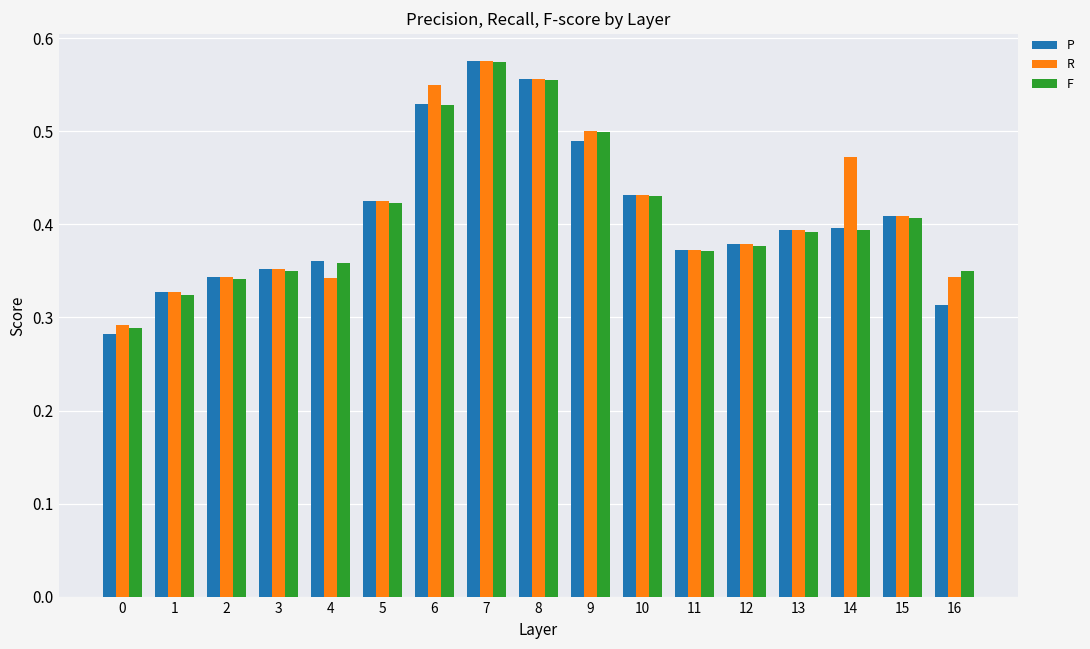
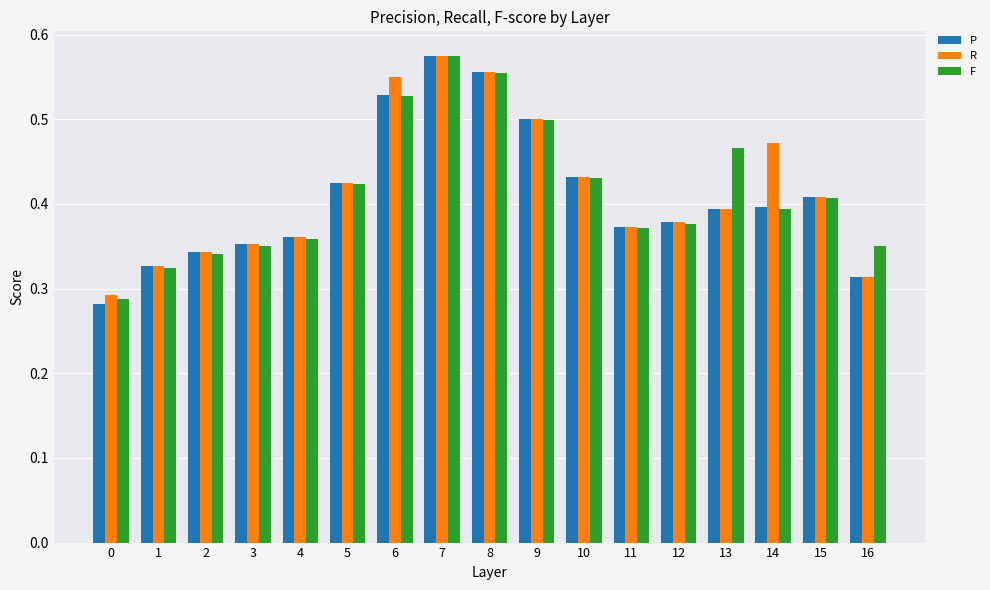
R, 4: 0.34 -> 0.36
P, 9: 0.49 -> 0.50
F, 13: 0.39 -> 0.47
R, 16: 0.34 -> 0.31
